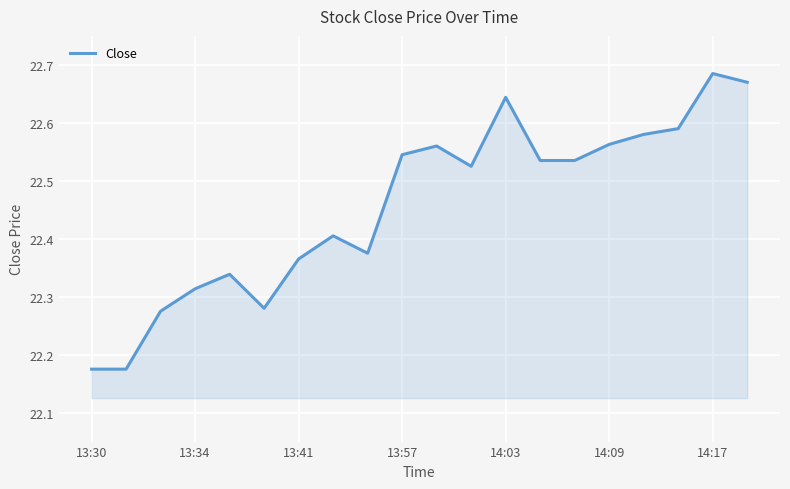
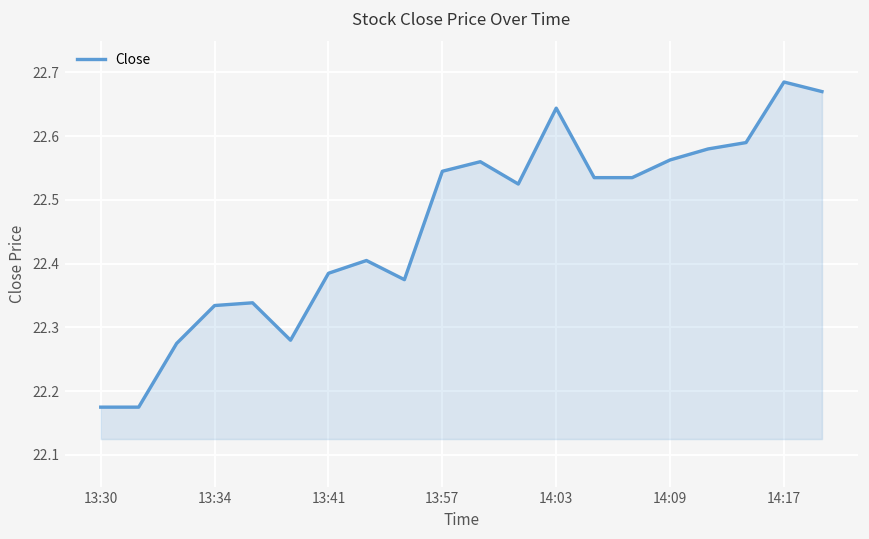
13:34: 22.31 -> 22.33
13:41: 22.37 -> 22.39
